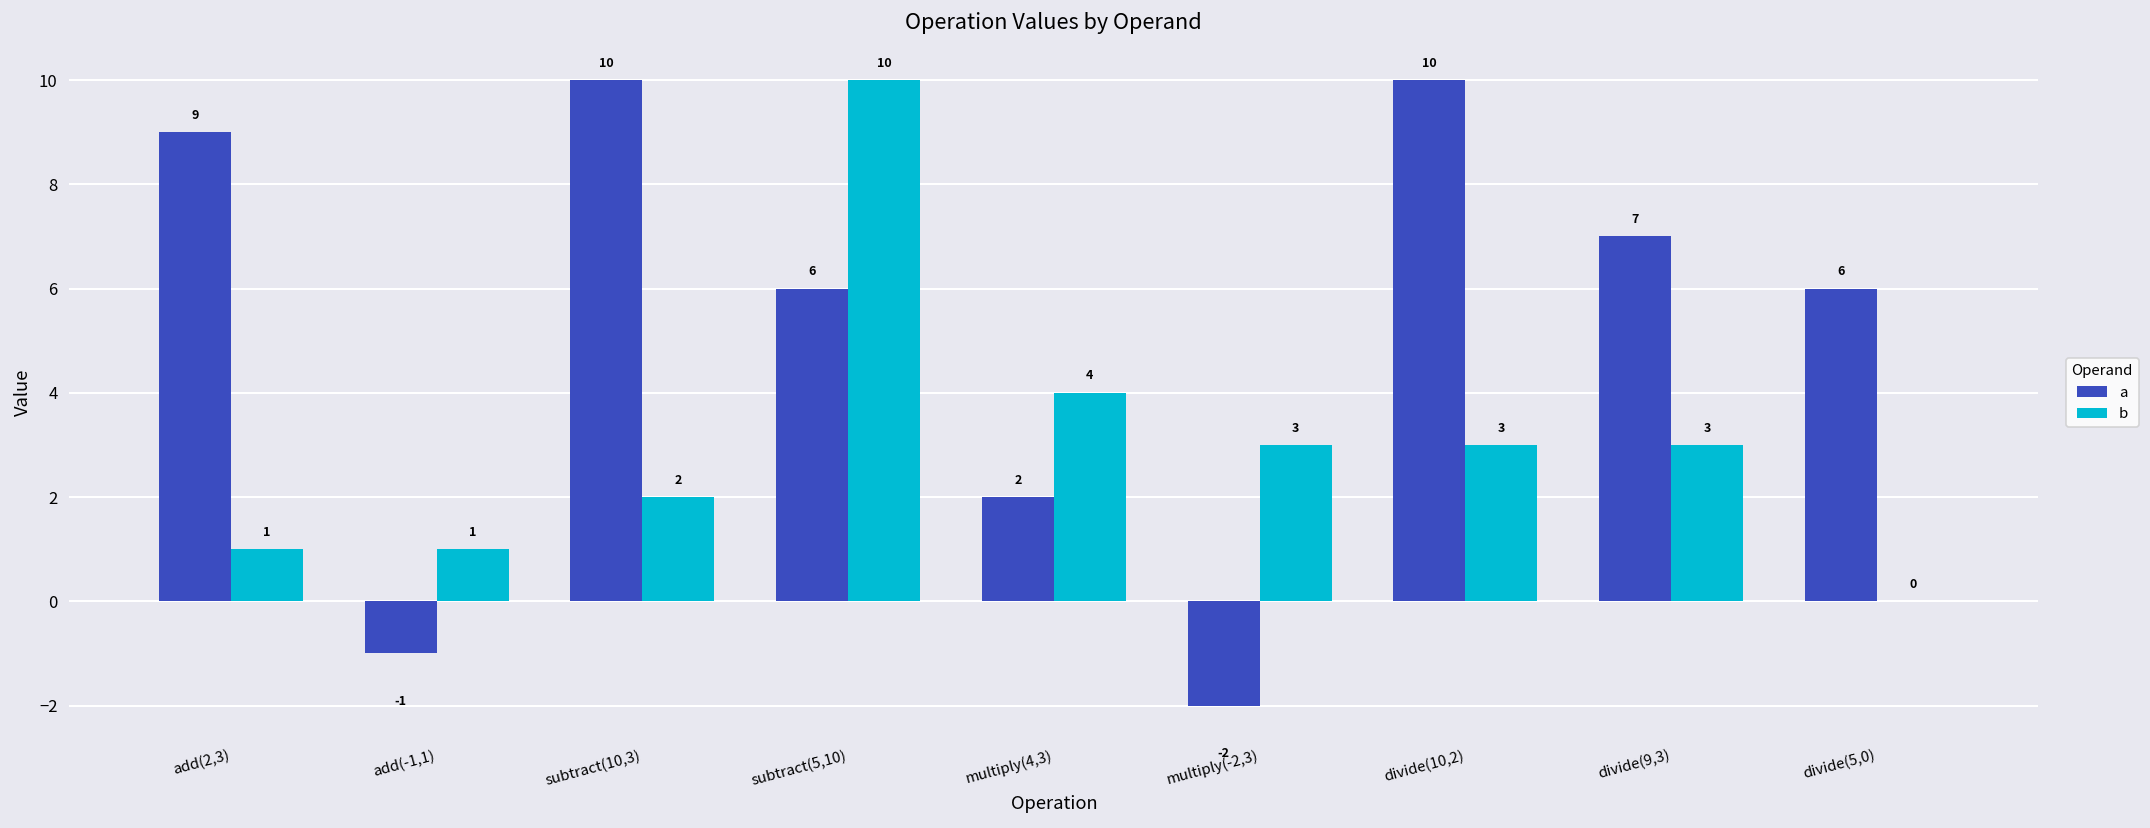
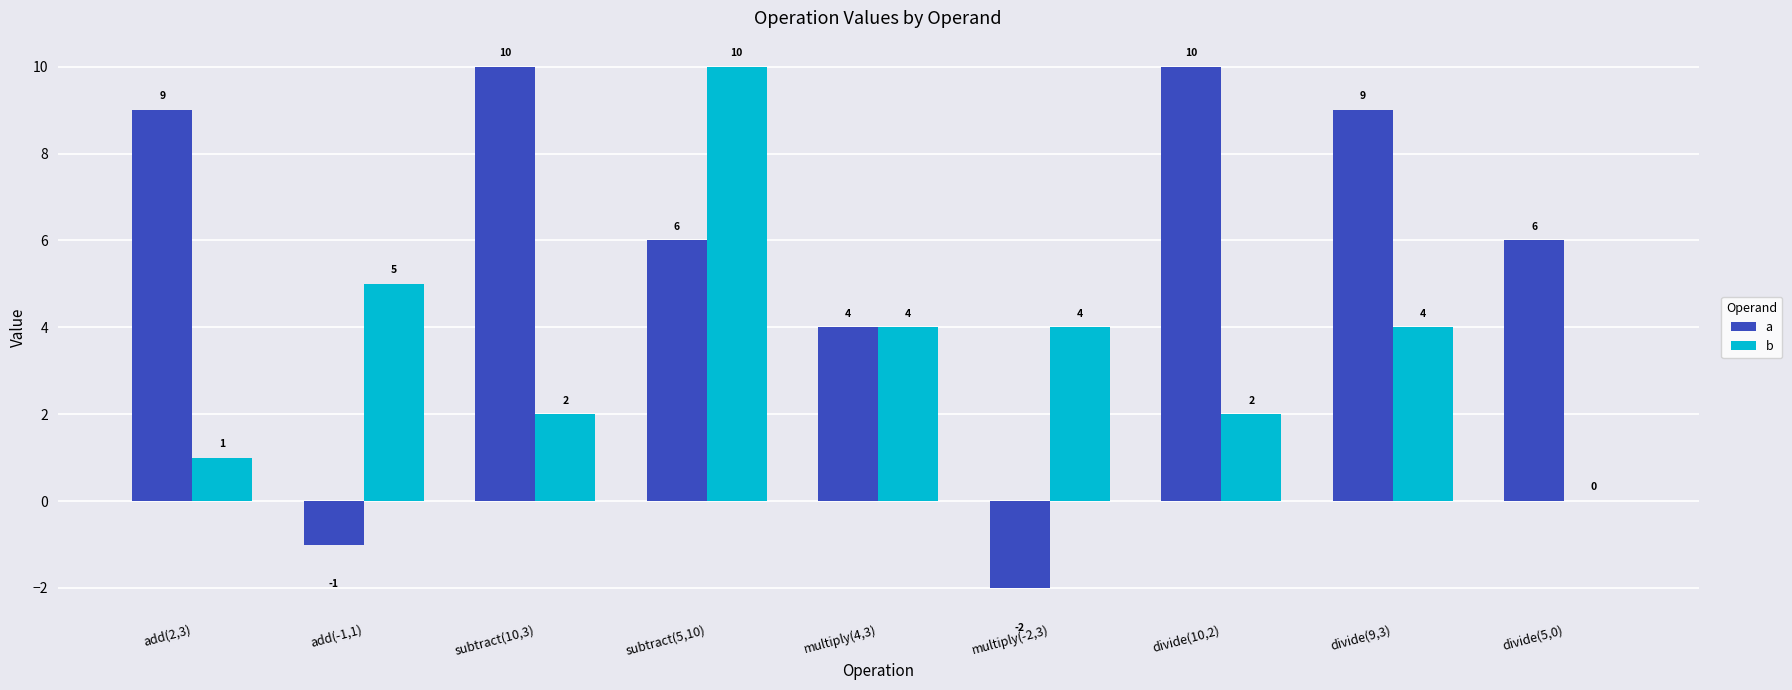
b, add(-1,1): 1 -> 5
a, multiply(4,3): 2 -> 4
b, multiply(-2,3): 3 -> 4
b, divide(10,2): 3 -> 2
a, divide(9,3): 7 -> 9
b, divide(9,3): 3 -> 4
